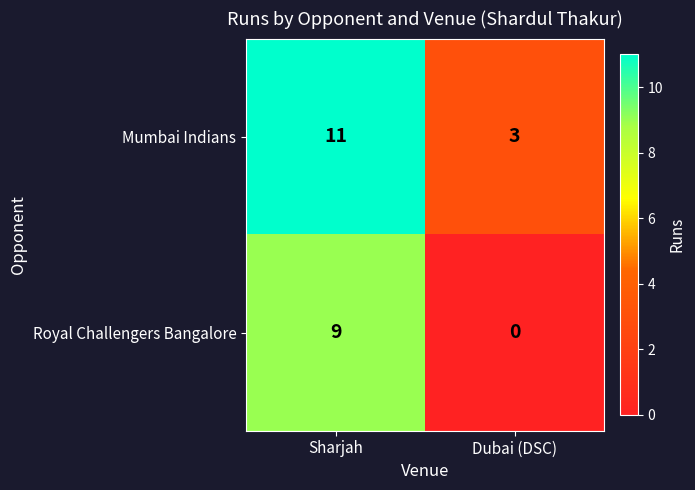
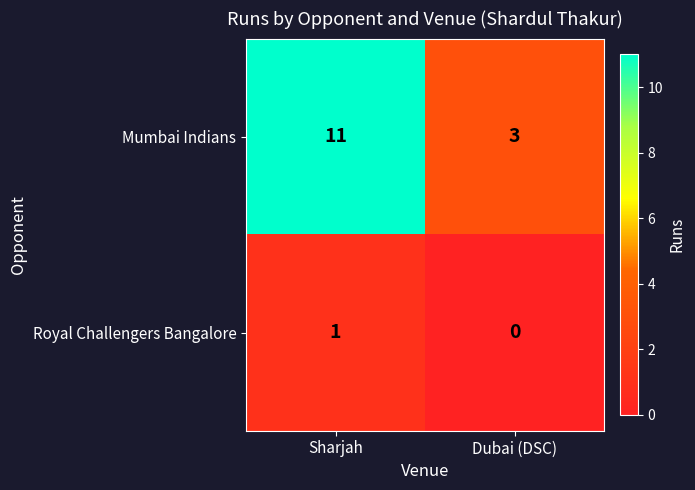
Royal Challengers Bangalore, Sharjah: 9 -> 1
